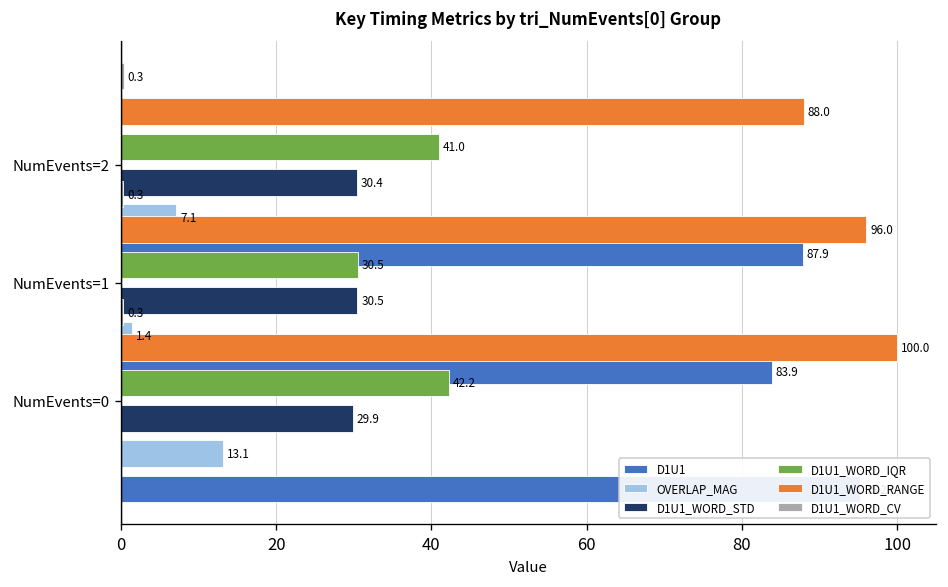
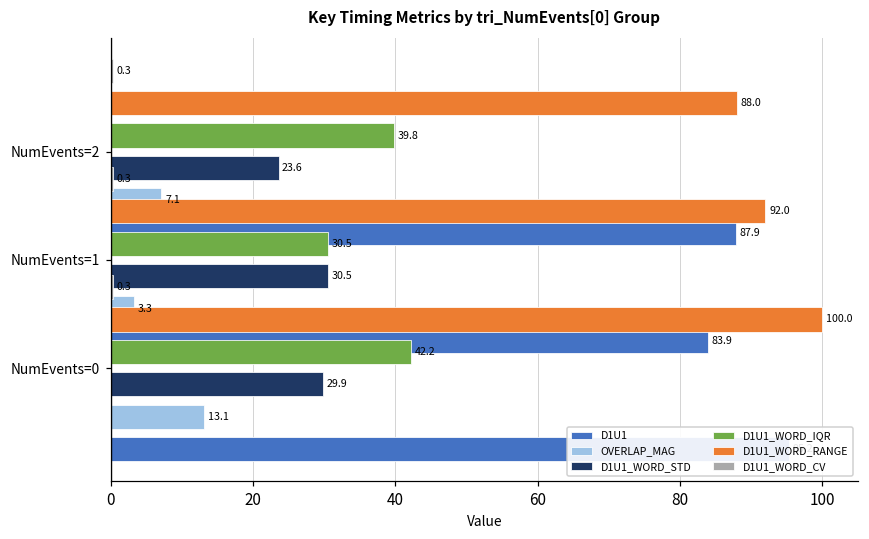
D1U1_WORD_IQR, NumEvents=2: 41.0 -> 39.8
D1U1_WORD_STD, NumEvents=2: 30.4 -> 23.6
D1U1_WORD_RANGE, NumEvents=1: 96.0 -> 92.0
OVERLAP_MAG, NumEvents=1: 1.4 -> 3.3
